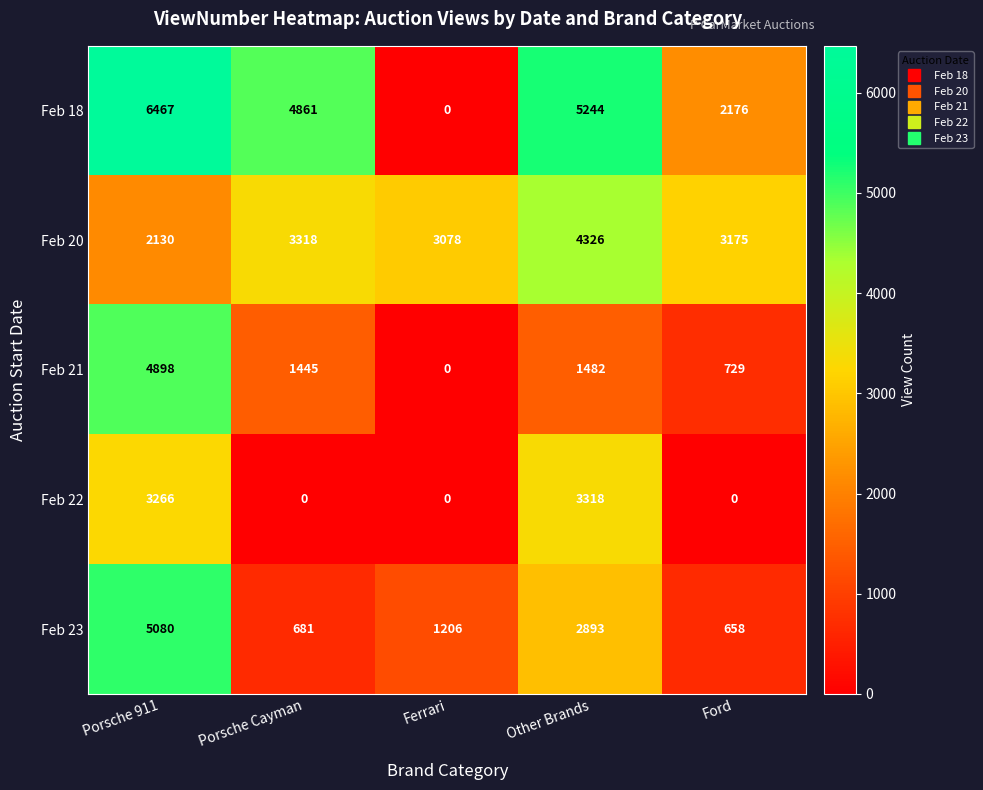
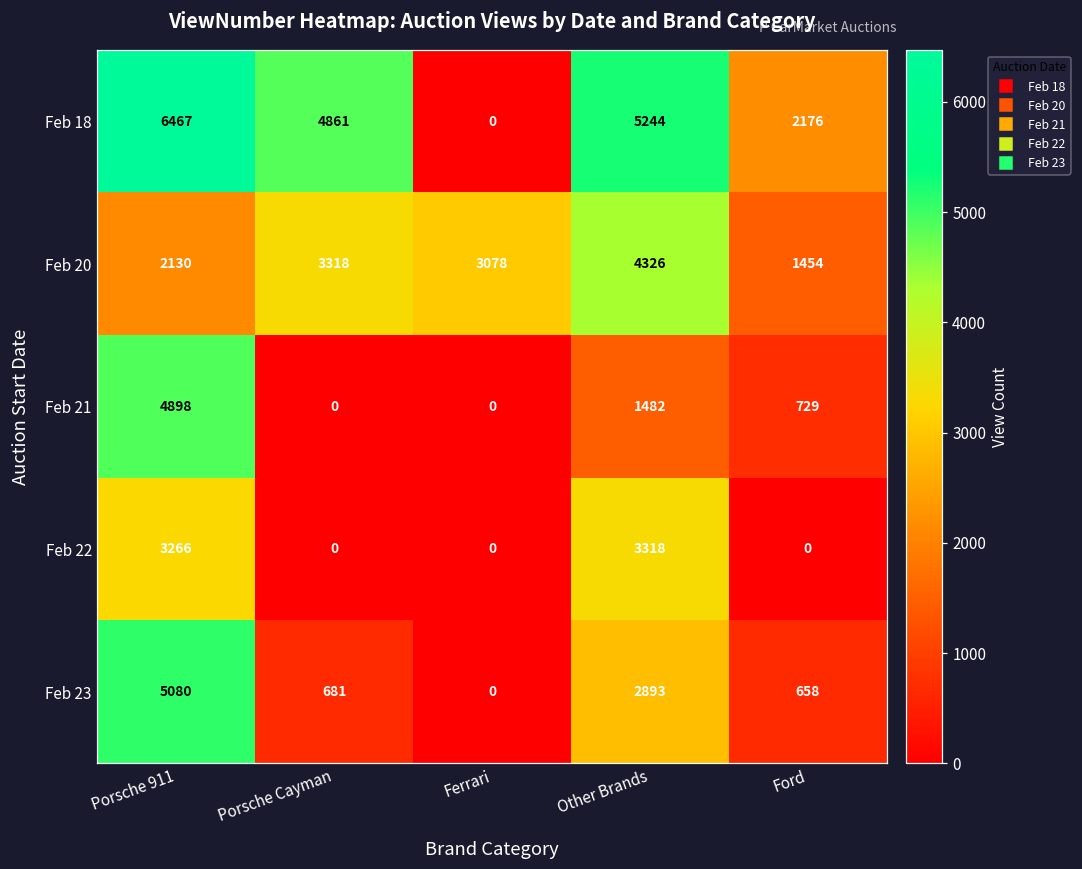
Feb 20, Ford: 3175 -> 1454
Feb 21, Porsche Cayman: 1445 -> 0
Feb 23, Ferrari: 1206 -> 0
